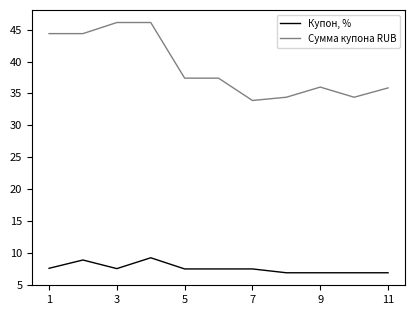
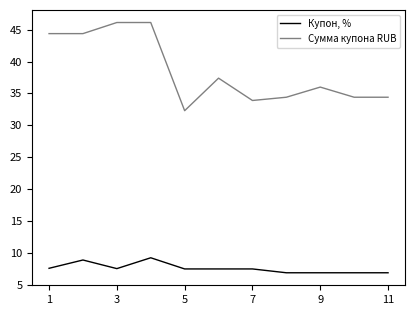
Сумма купона RUB, 5: 37 -> 32
Сумма купона RUB, 11: 36 -> 34
